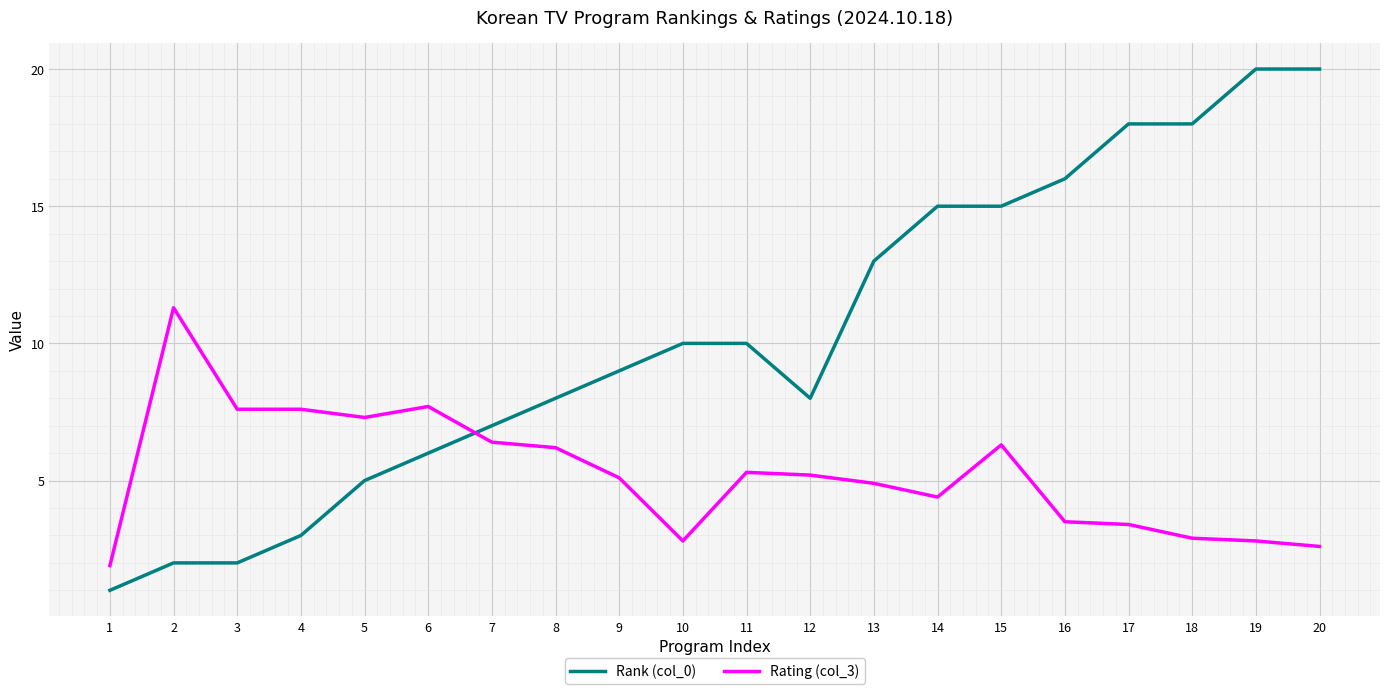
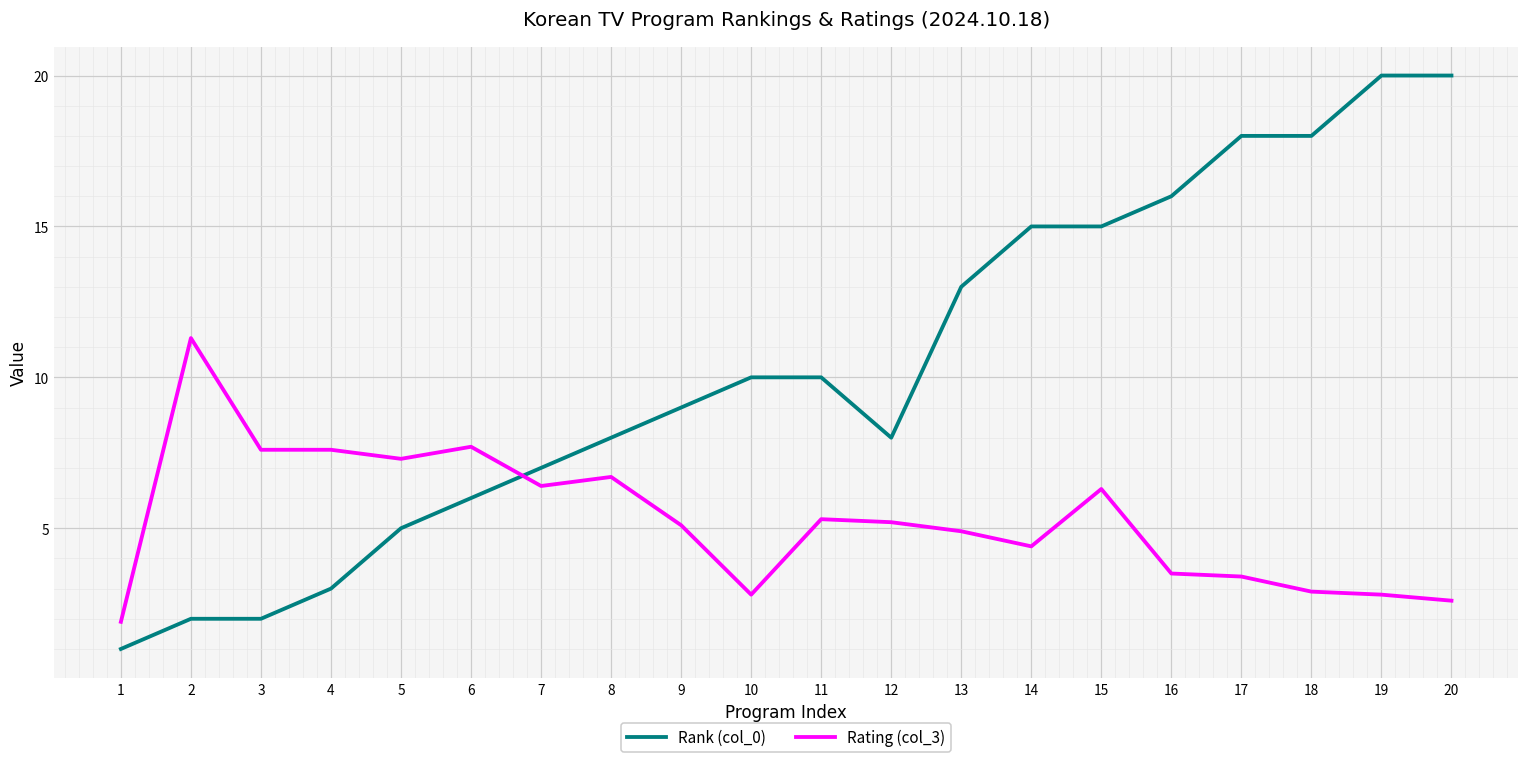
Rating (col_3), 8: 6.2 -> 6.7
